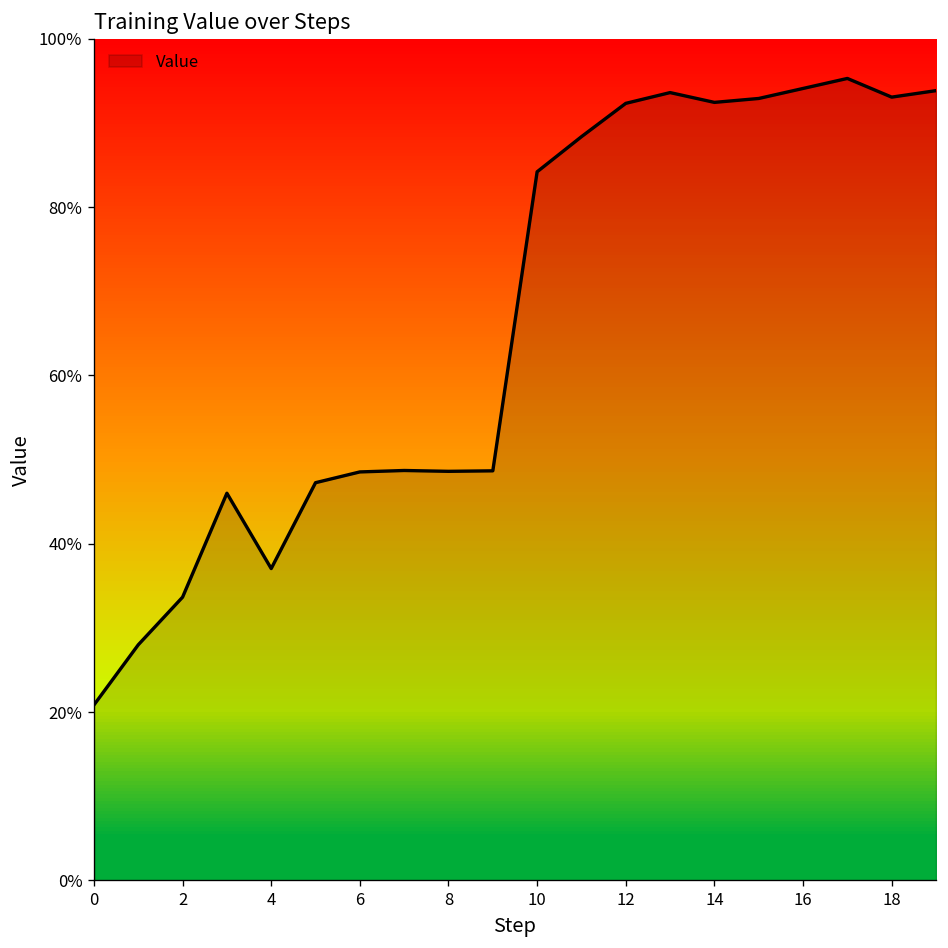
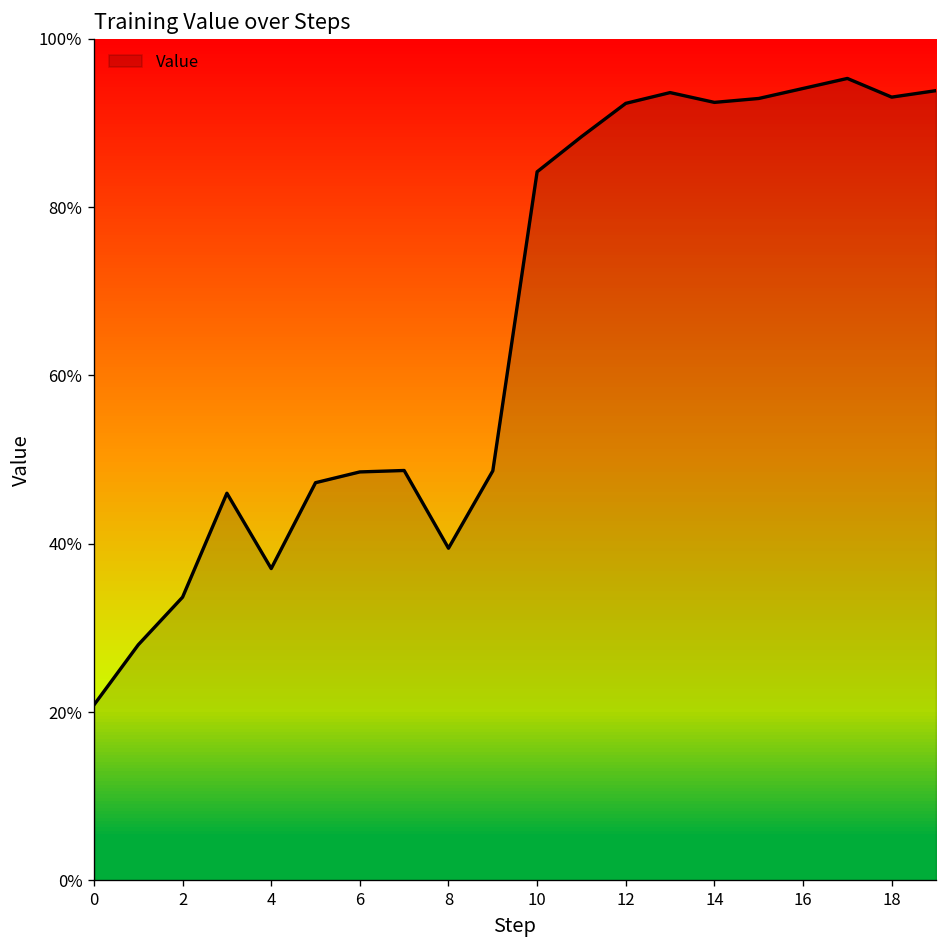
8: 49% -> 39%
